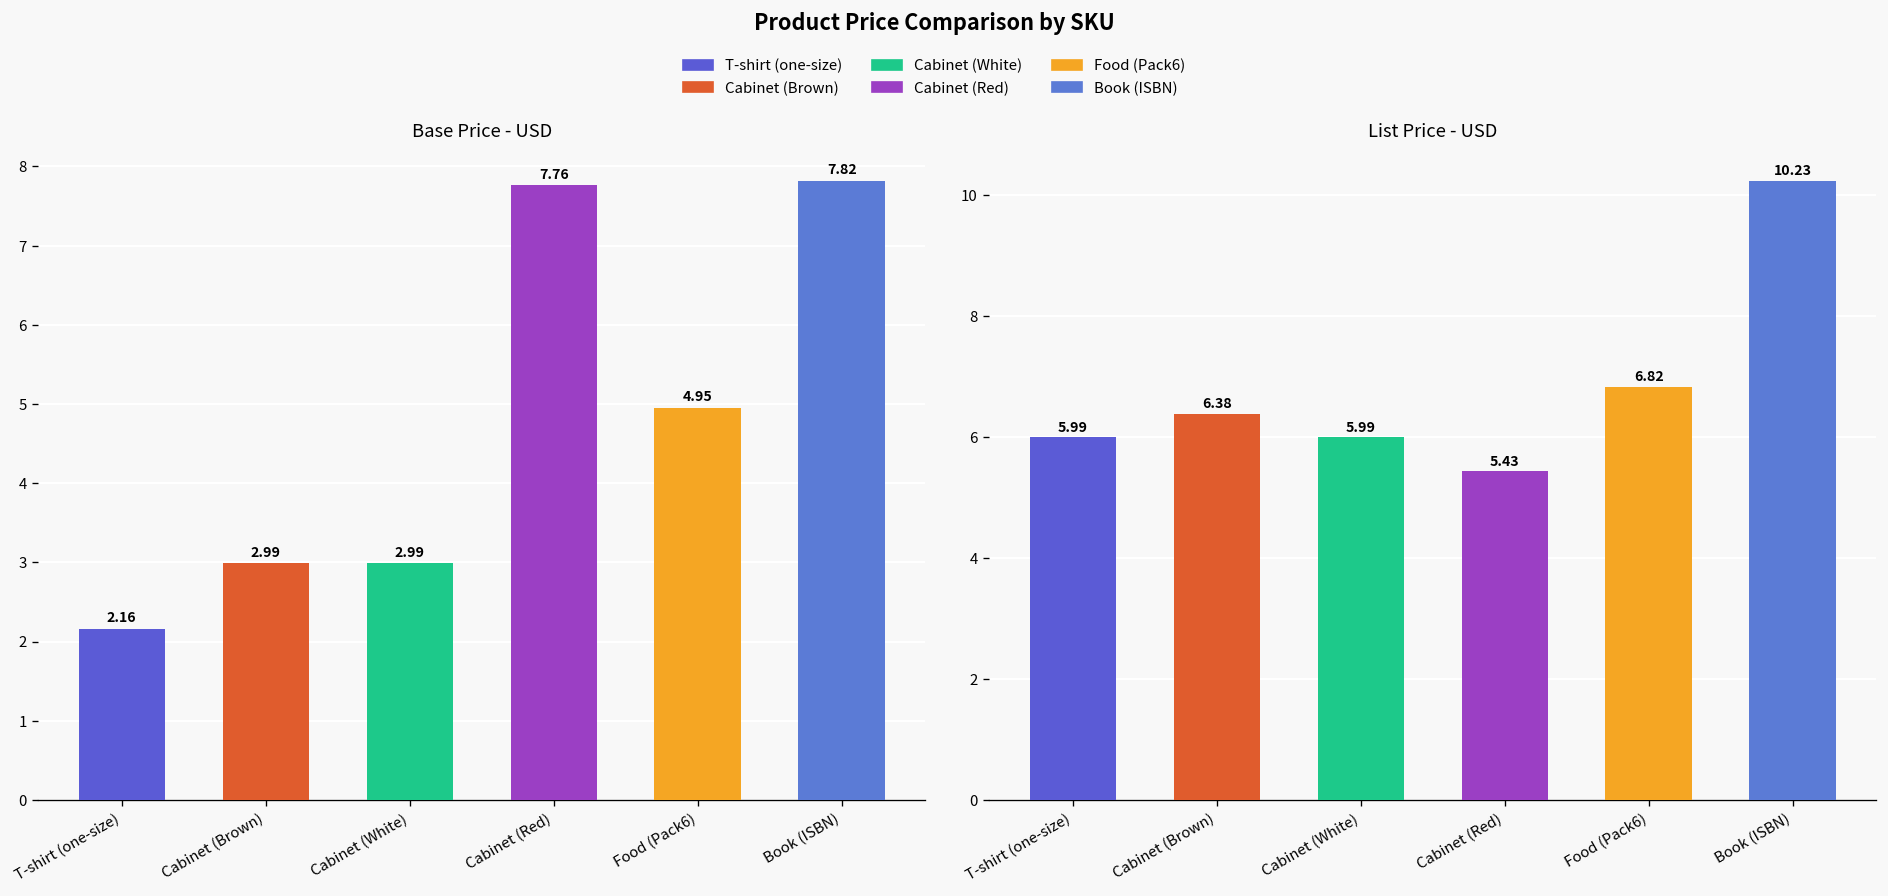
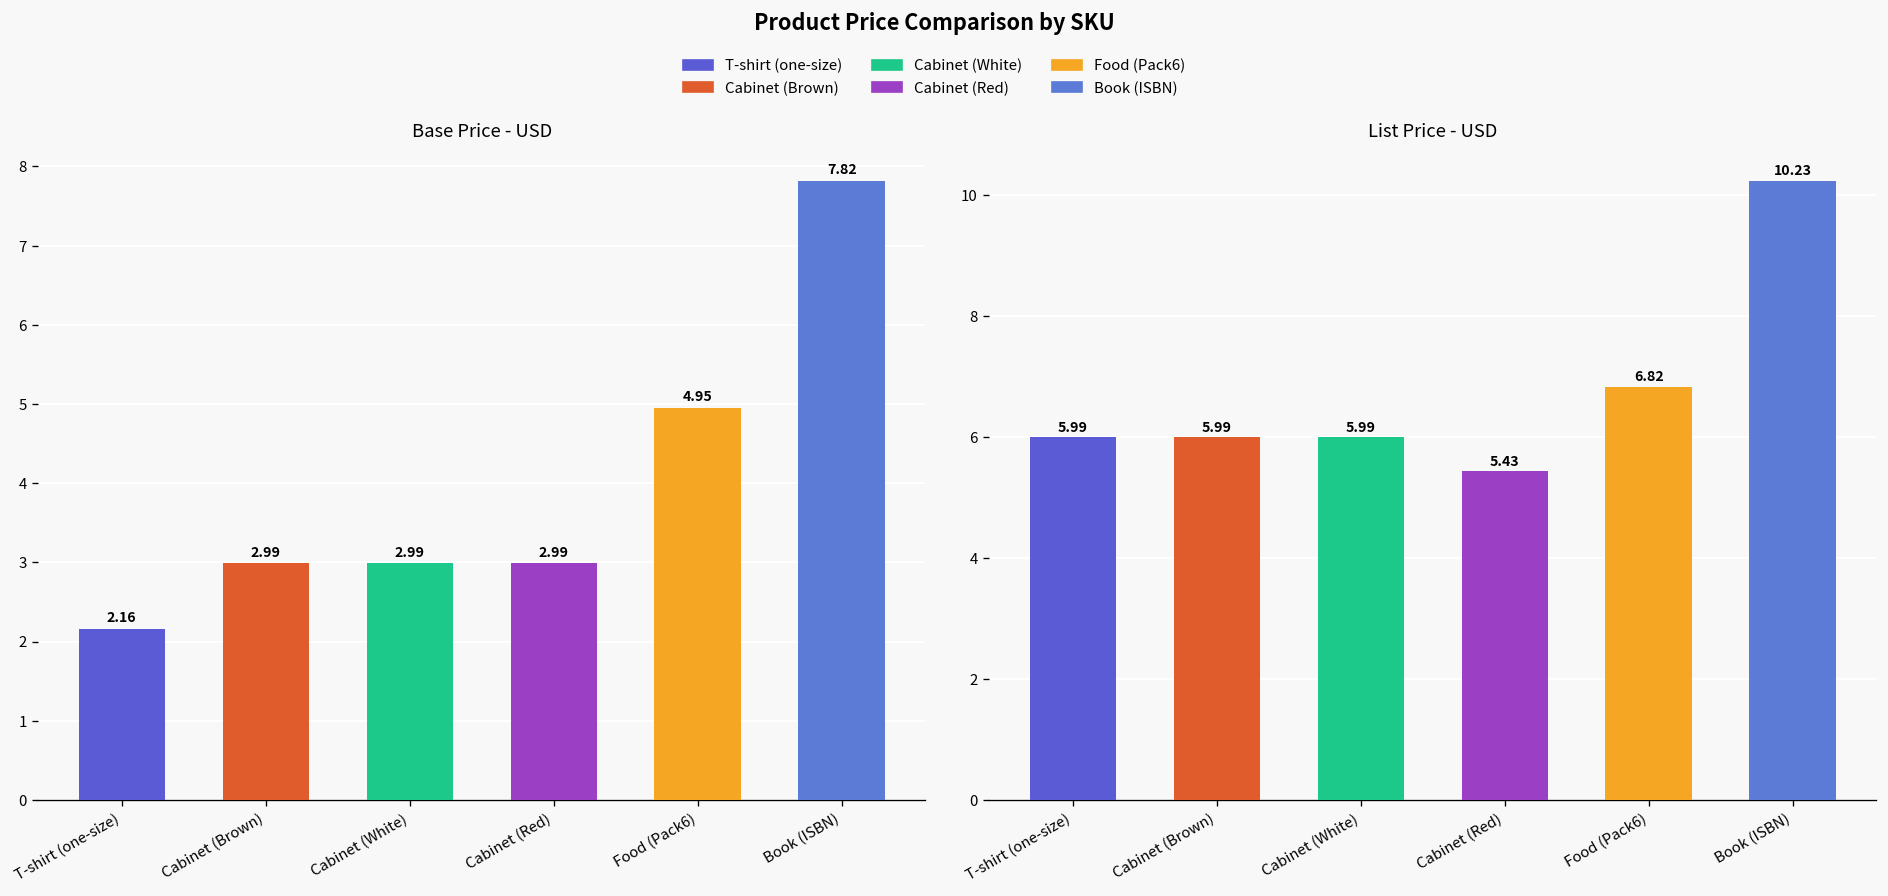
Base Price - USD, Cabinet (Red): 7.76 -> 2.99
List Price - USD, Cabinet (Brown): 6.38 -> 5.99
